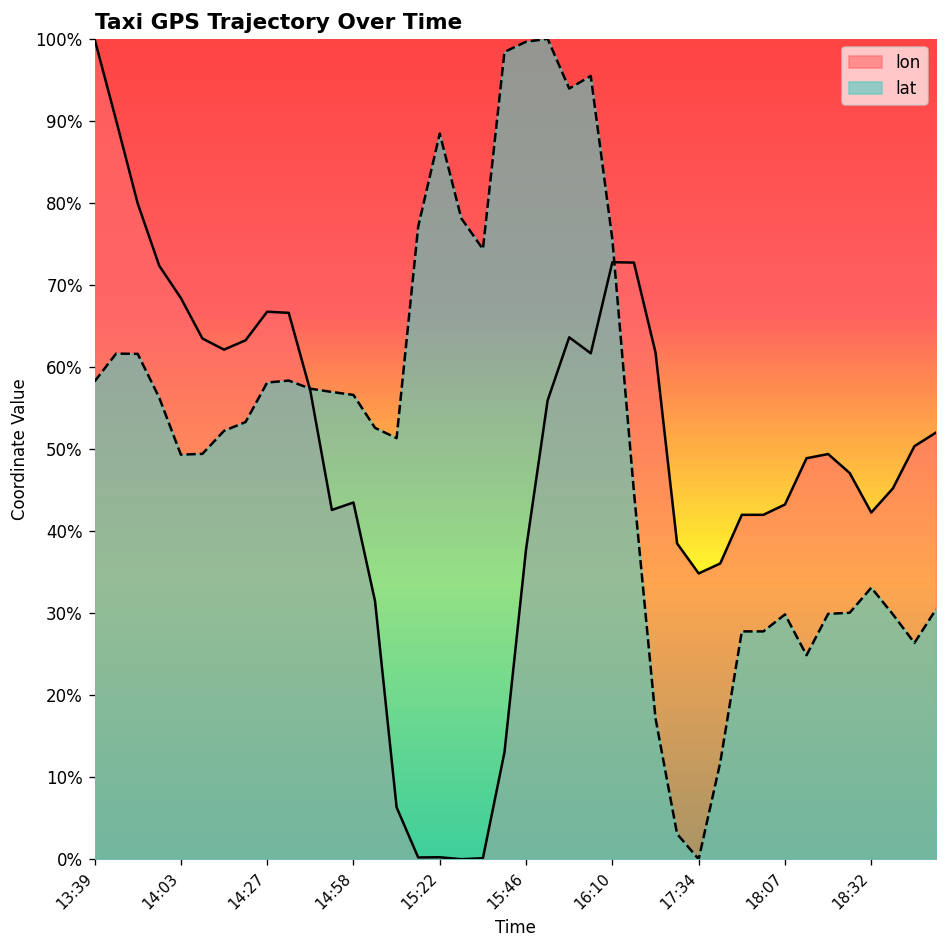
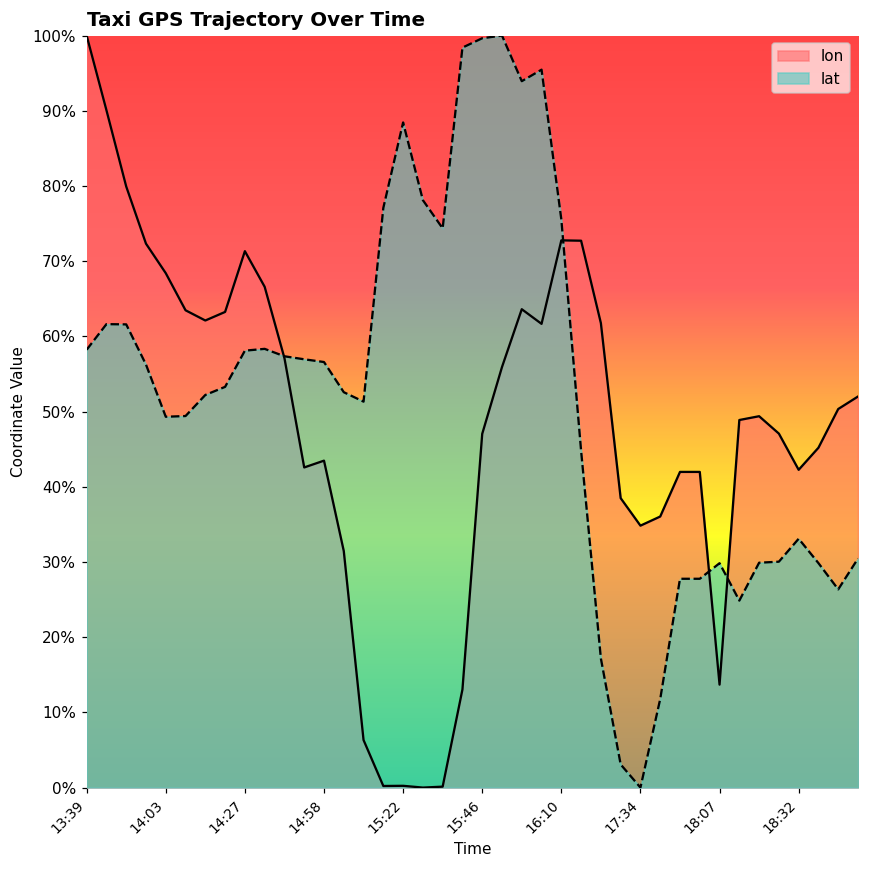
lon, 14:27: 67% -> 71%
lon, 15:46: 38% -> 47%
lon, 18:07: 43% -> 14%
